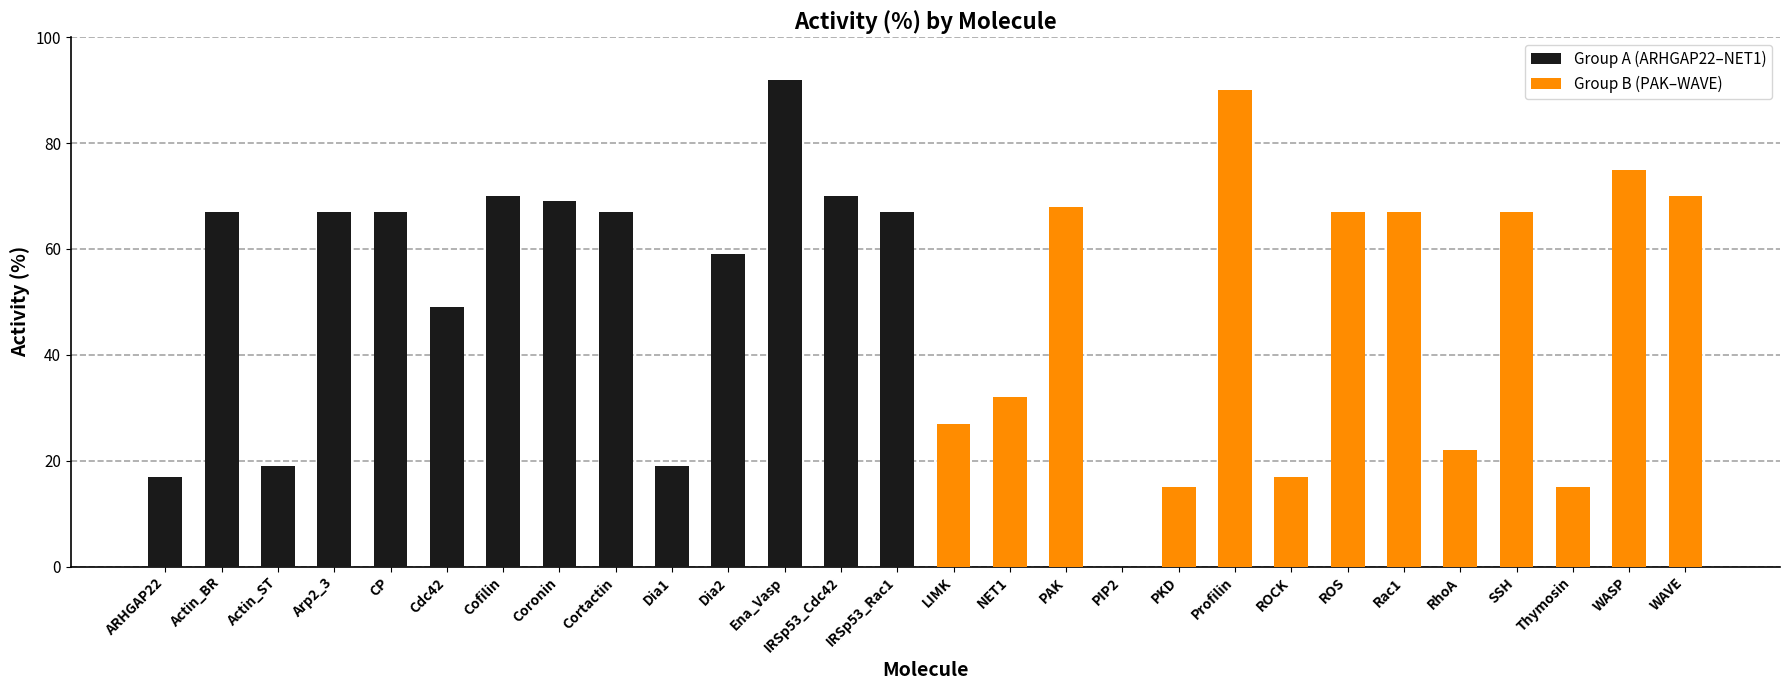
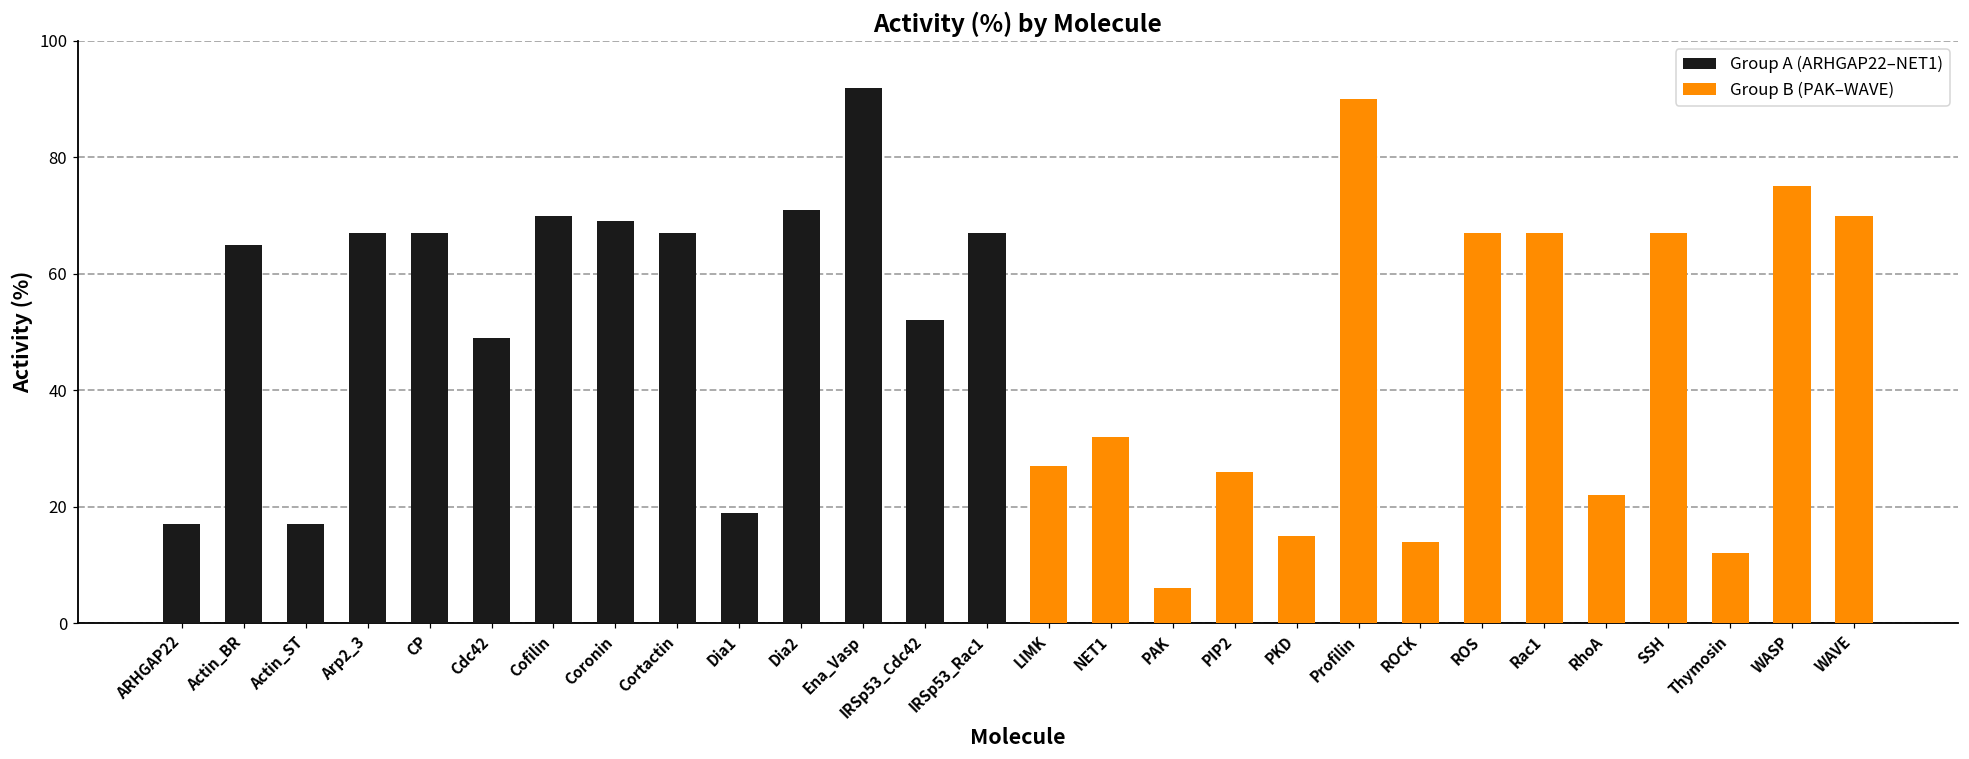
Group A (ARHGAP22–NET1), Actin_BR: 67 -> 65
Group A (ARHGAP22–NET1), Actin_ST: 19 -> 17
Group A (ARHGAP22–NET1), Dia2: 59 -> 71
Group A (ARHGAP22–NET1), IRSp53_Cdc42: 70 -> 52
Group B (PAK–WAVE), PAK: 68 -> 6
Group B (PAK–WAVE), PIP2: 0 -> 26
Group B (PAK–WAVE), ROCK: 17 -> 14
Group B (PAK–WAVE), Thymosin: 15 -> 12
